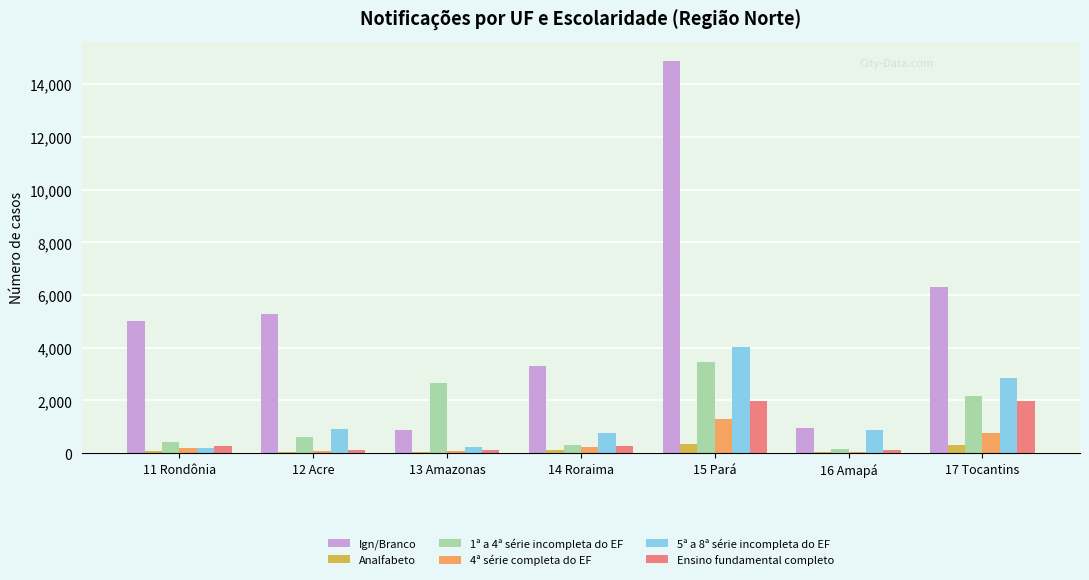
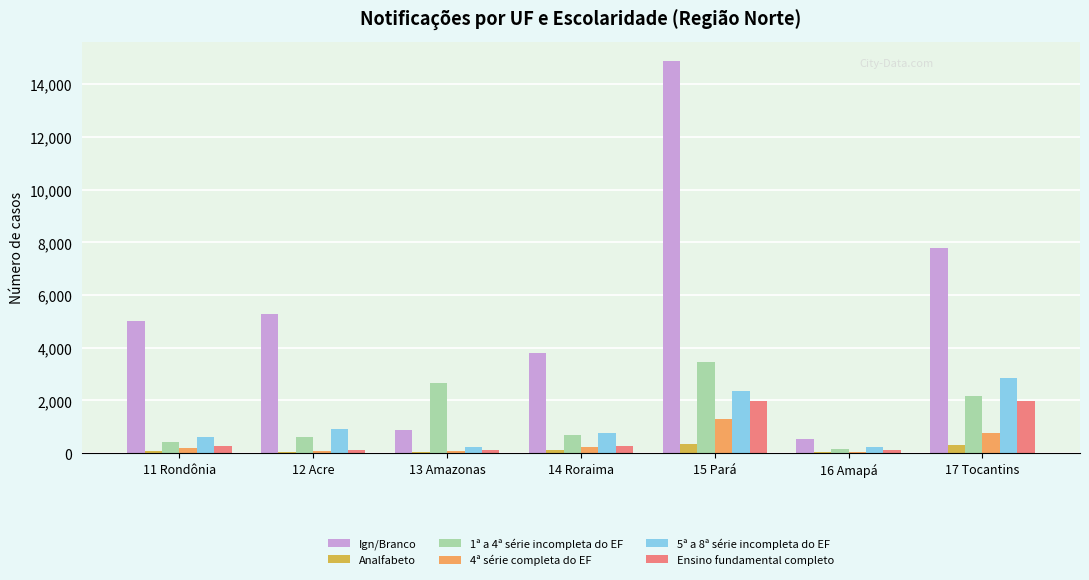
5ª a 8ª série incompleta do EF, 11 Rondônia: 200 -> 600
Ign/Branco, 14 Roraima: 3,300 -> 3,800
1ª a 4ª série incompleta do EF, 14 Roraima: 300 -> 700
5ª a 8ª série incompleta do EF, 15 Pará: 4,000 -> 2,400
Ign/Branco, 16 Amapá: 900 -> 500
5ª a 8ª série incompleta do EF, 16 Amapá: 900 -> 200
Ign/Branco, 17 Tocantins: 6,300 -> 7,800
